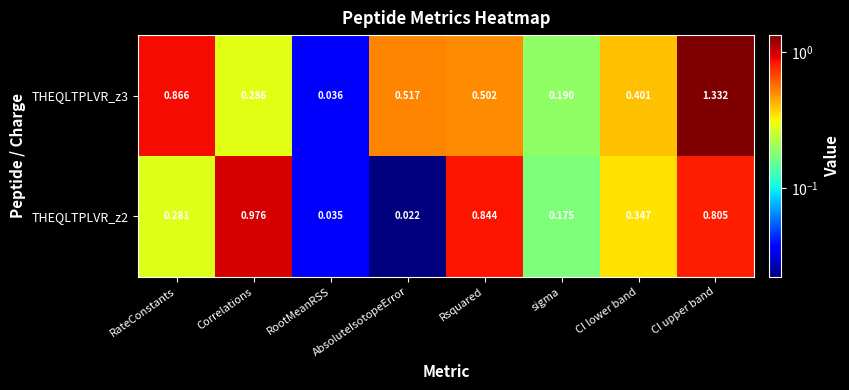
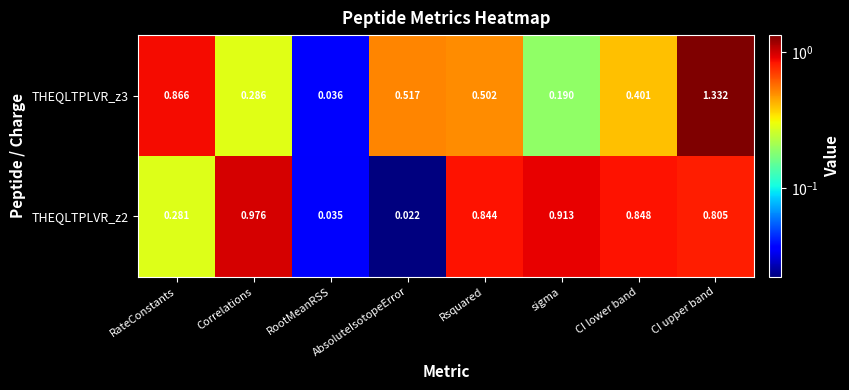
THEQLTPLVR_z2, sigma: 0.175 -> 0.913
THEQLTPLVR_z2, CI lower band: 0.347 -> 0.848
